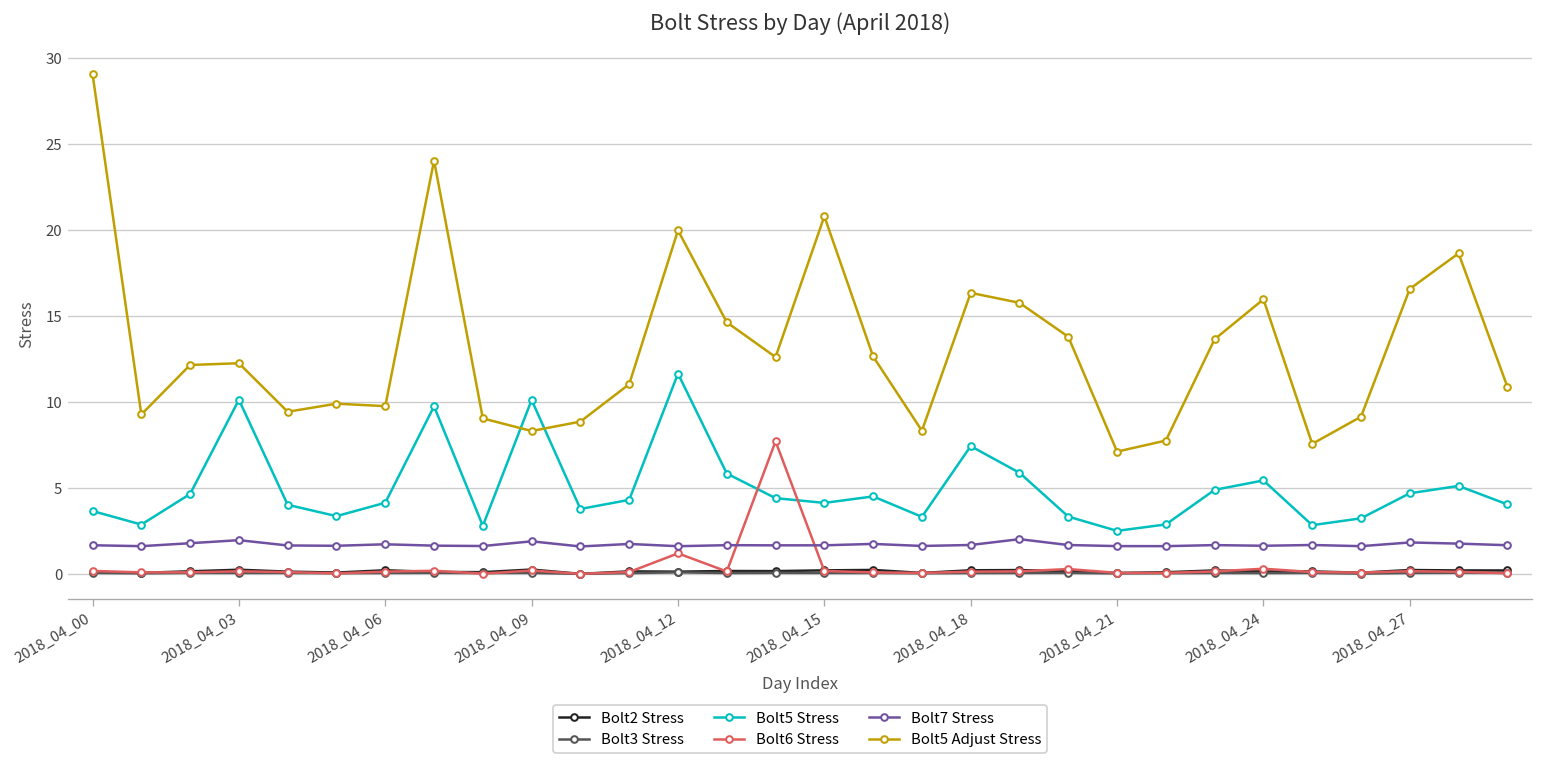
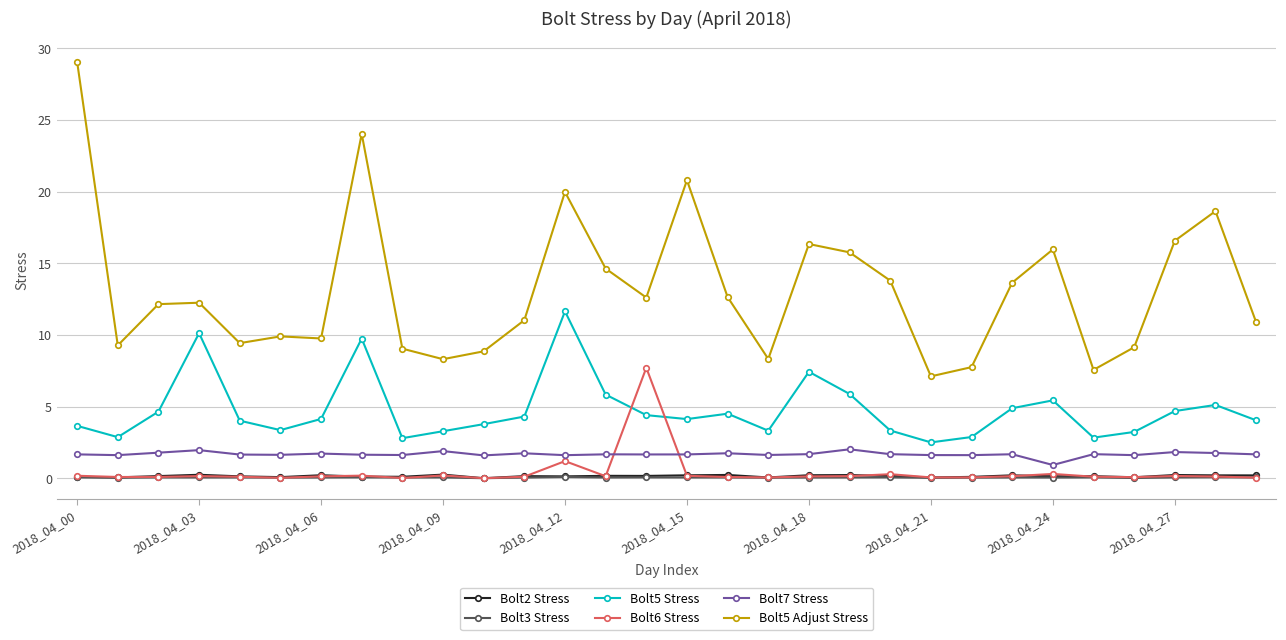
Bolt5 Stress, 2018_04_09: 10.1 -> 3.3
Bolt7 Stress, 2018_04_24: 1.6 -> 0.9
